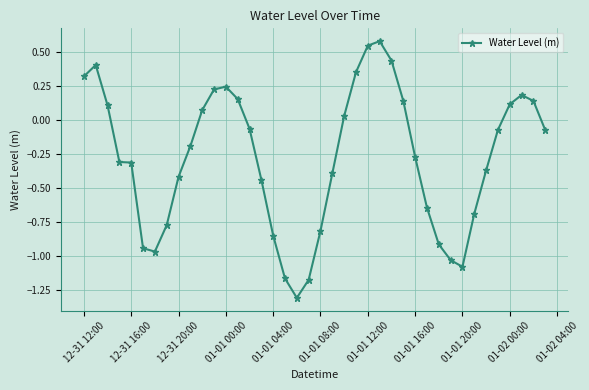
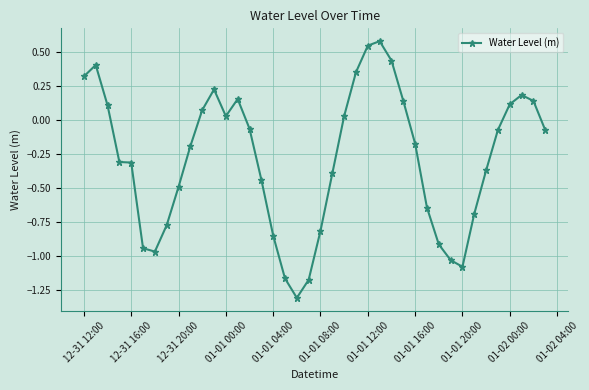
12-31 20:00: -0.42 -> -0.49
01-01 00:00: 0.24 -> 0.03
01-01 16:00: -0.27 -> -0.17
